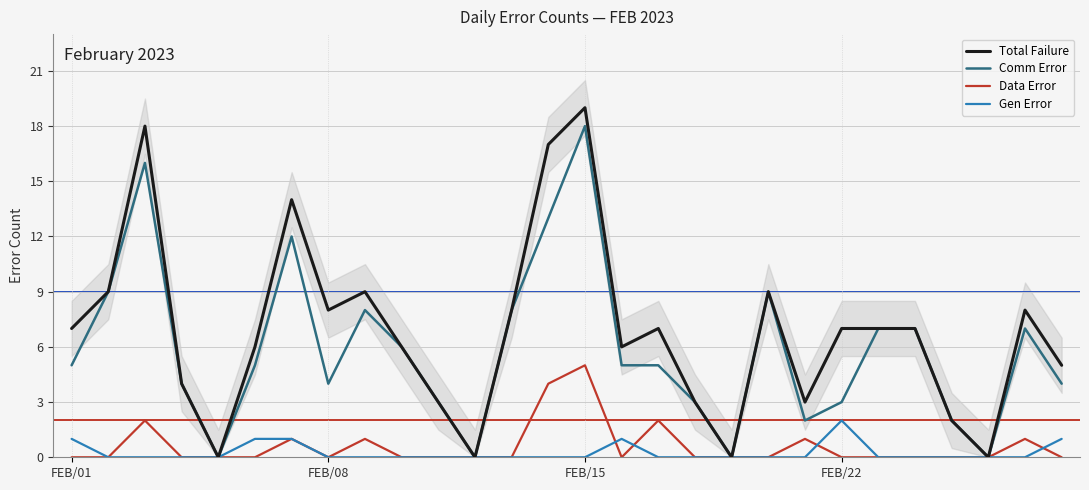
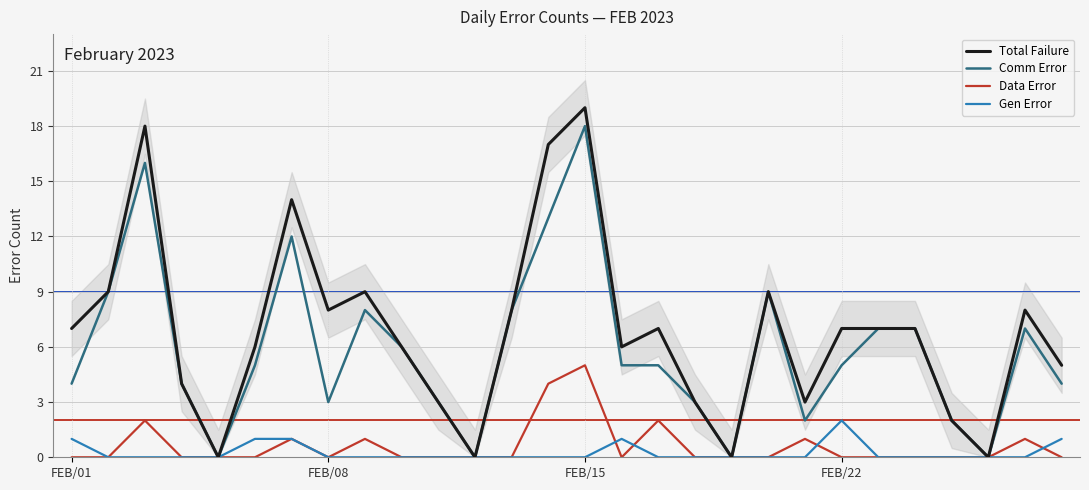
Comm Error, FEB/01: 5 -> 4
Comm Error, FEB/08: 4 -> 3
Comm Error, FEB/22: 3 -> 5
